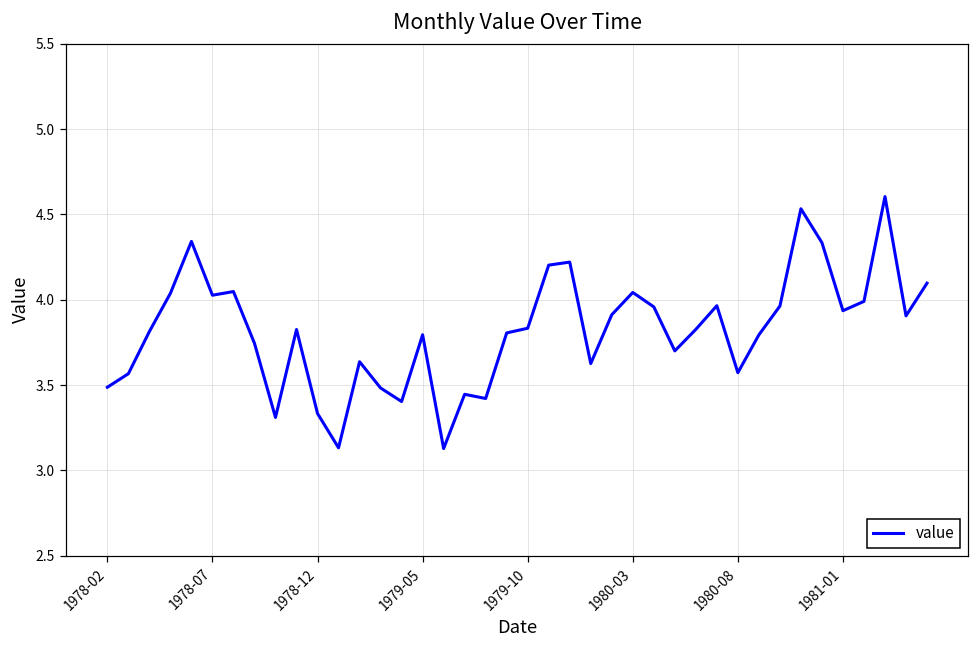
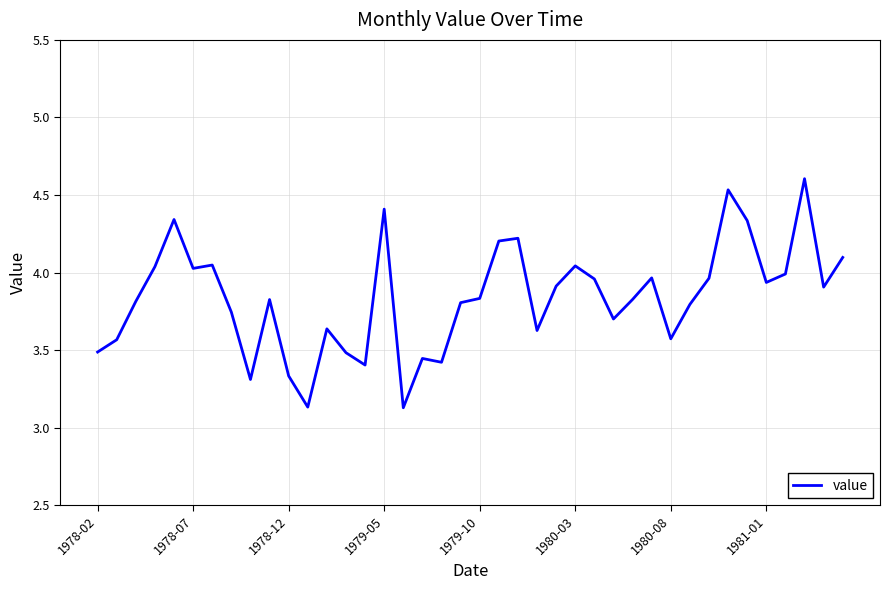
1979-05: 3.79 -> 4.41
